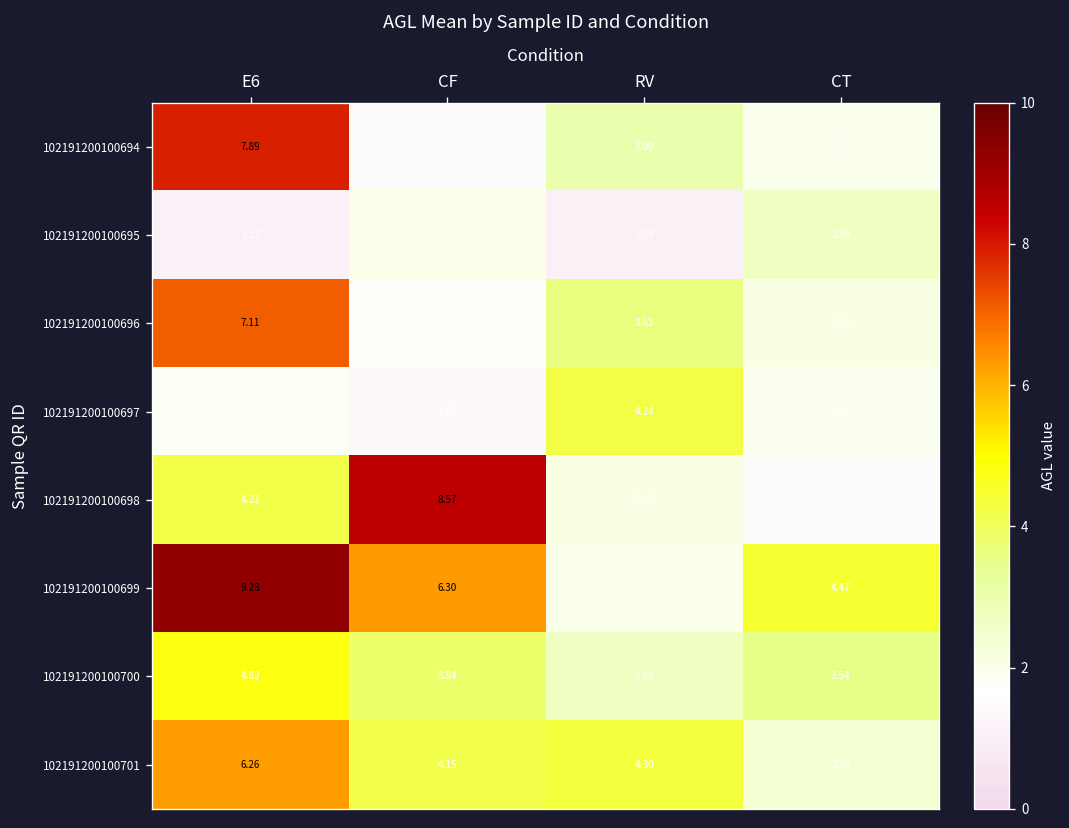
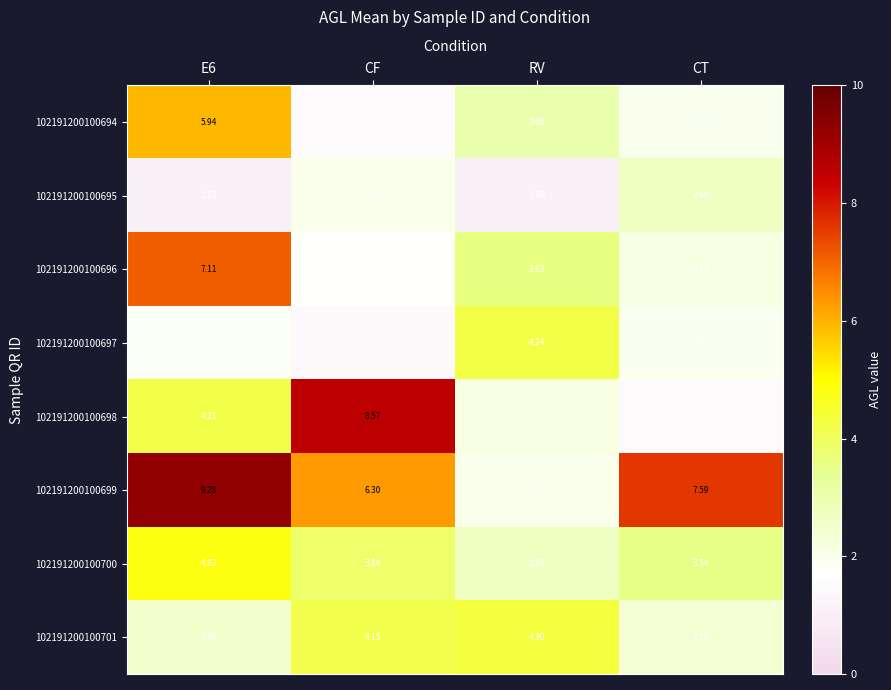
102191200100694, E6: 7.89 -> 5.94
102191200100699, CT: 4.47 -> 7.59
102191200100701, E6: 6.26 -> 2.49
